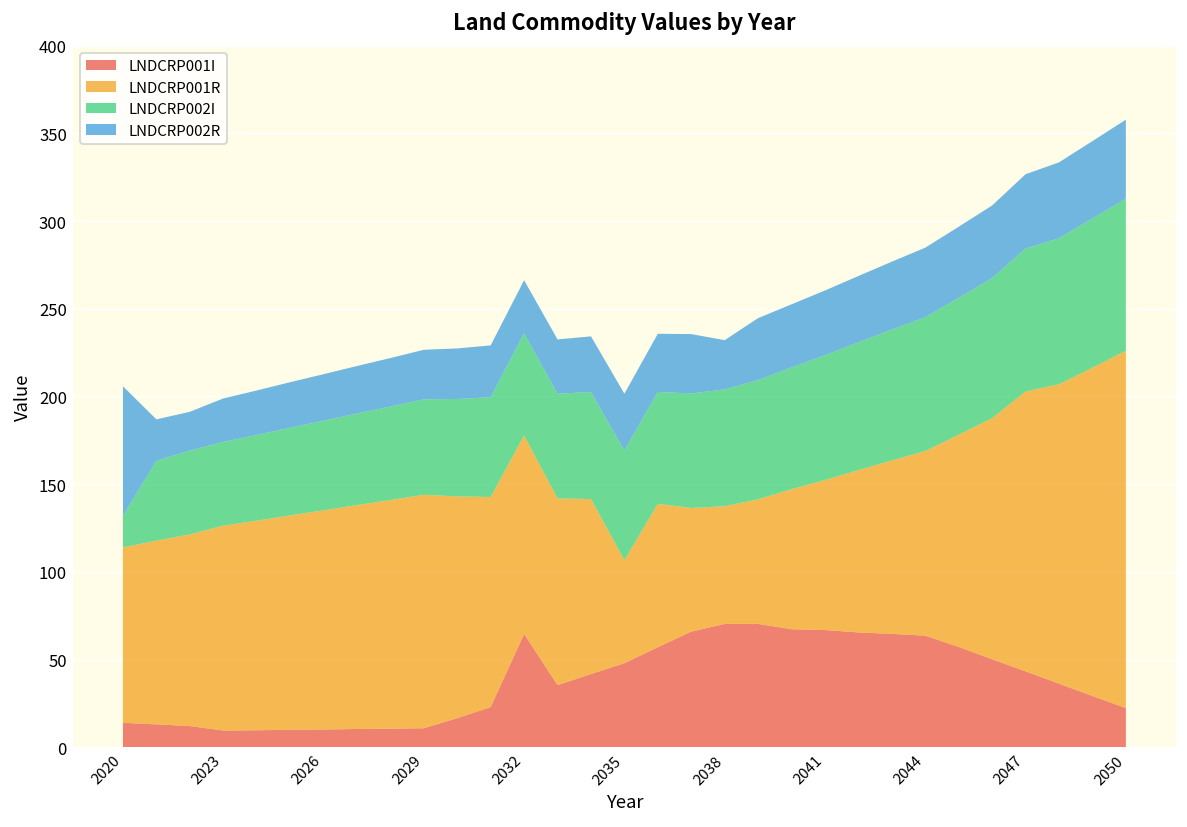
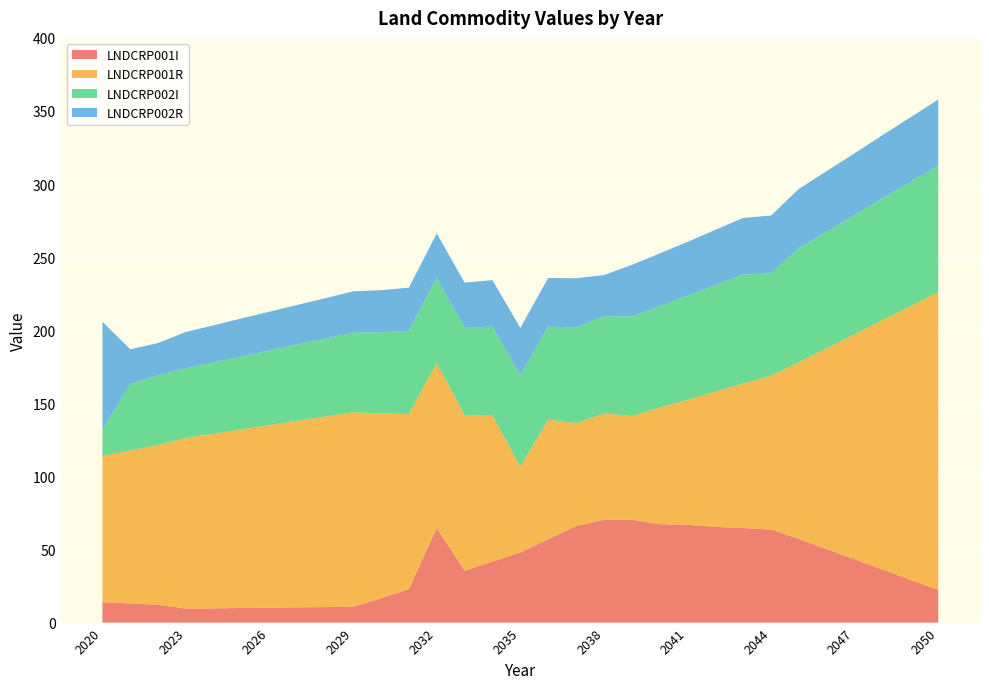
LNDCRP001R, 2038: 67 -> 73
LNDCRP002I, 2044: 76 -> 70
LNDCRP001R, 2047: 160 -> 154
